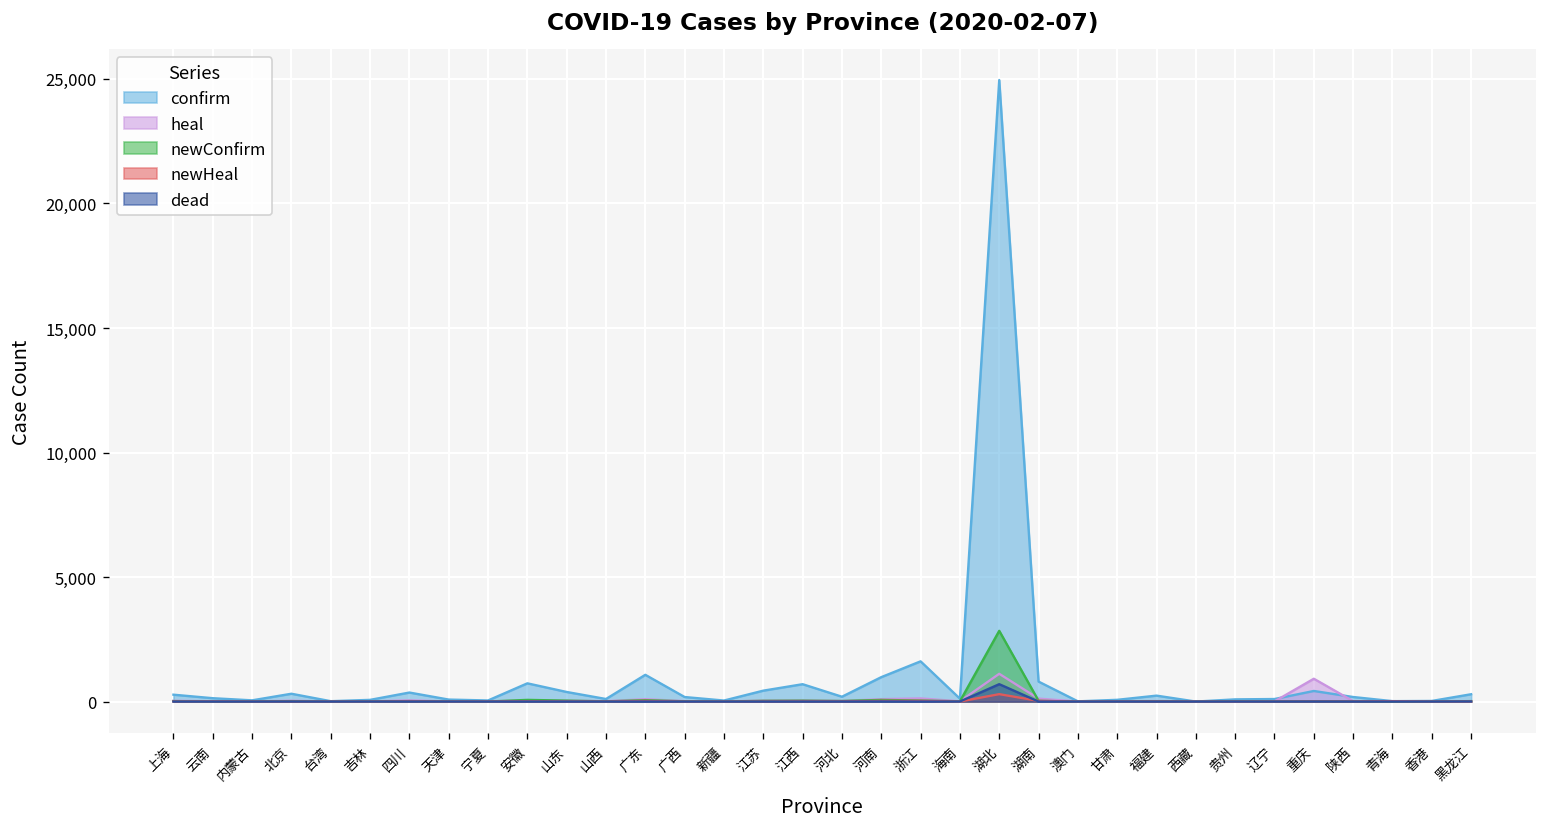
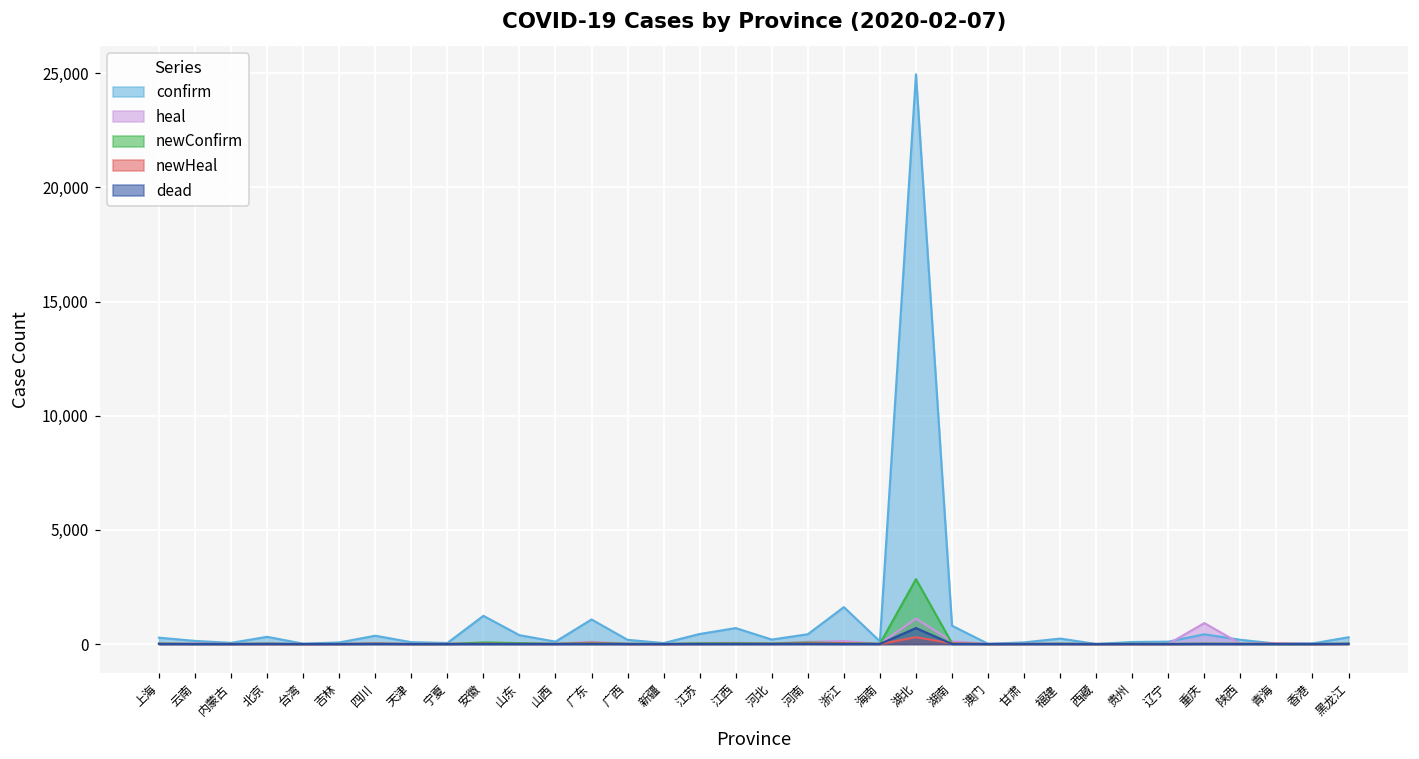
confirm, 安徽: 700 -> 1,200
confirm, 河南: 1,000 -> 400
